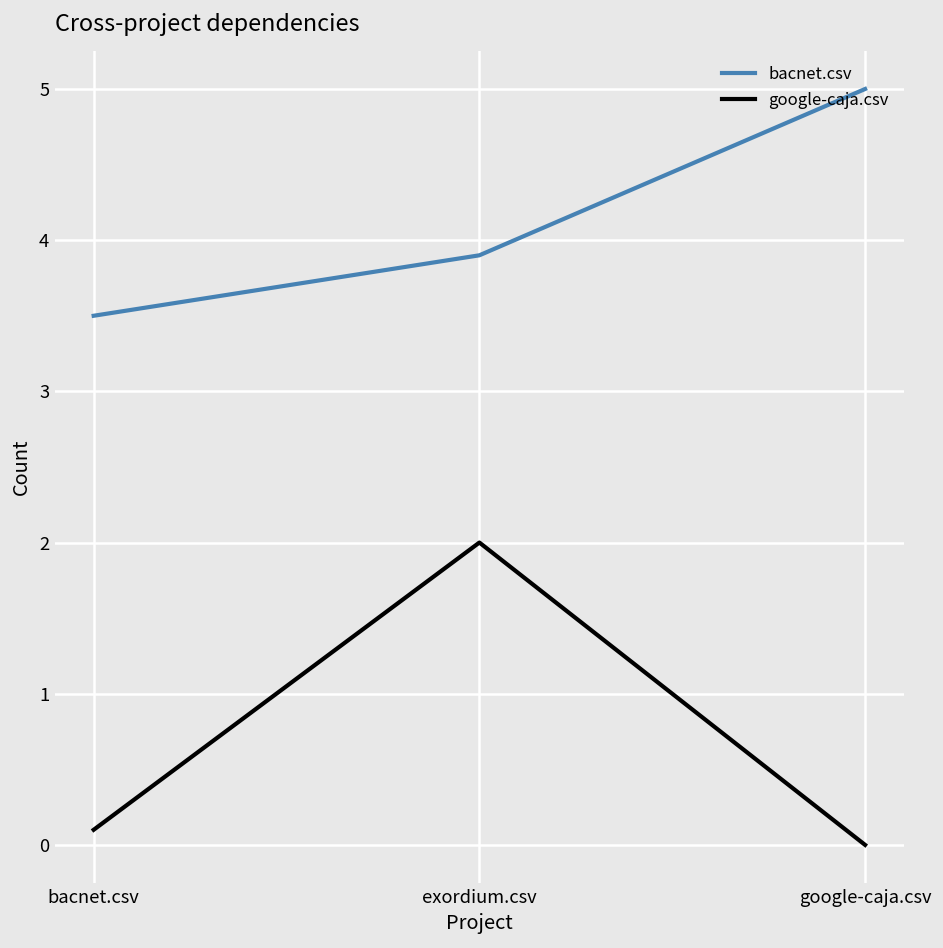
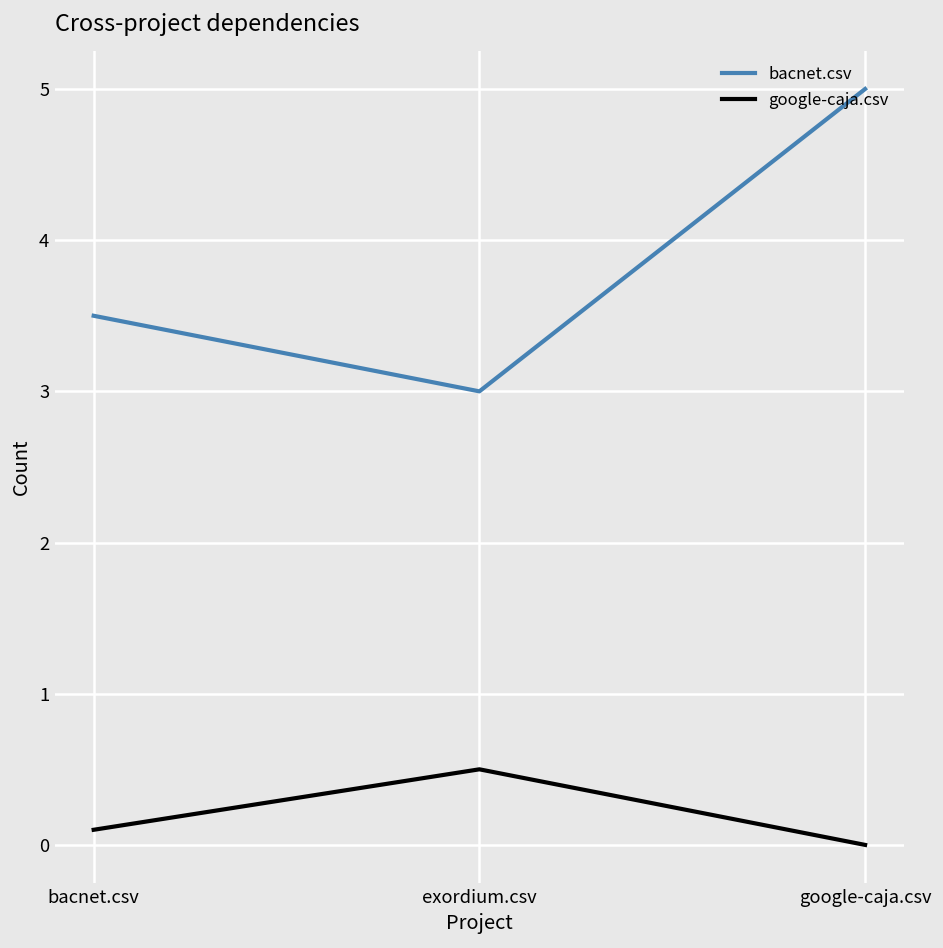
bacnet.csv, exordium.csv: 3.9 -> 3.0
google-caja.csv, exordium.csv: 2.0 -> 0.5
